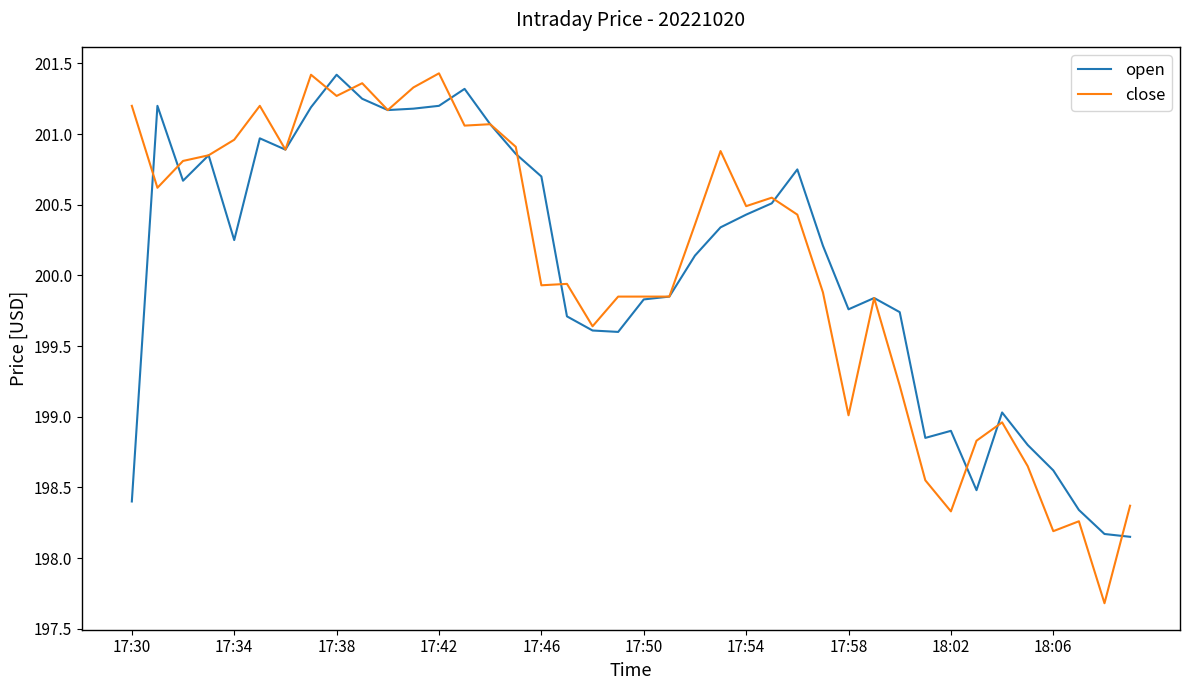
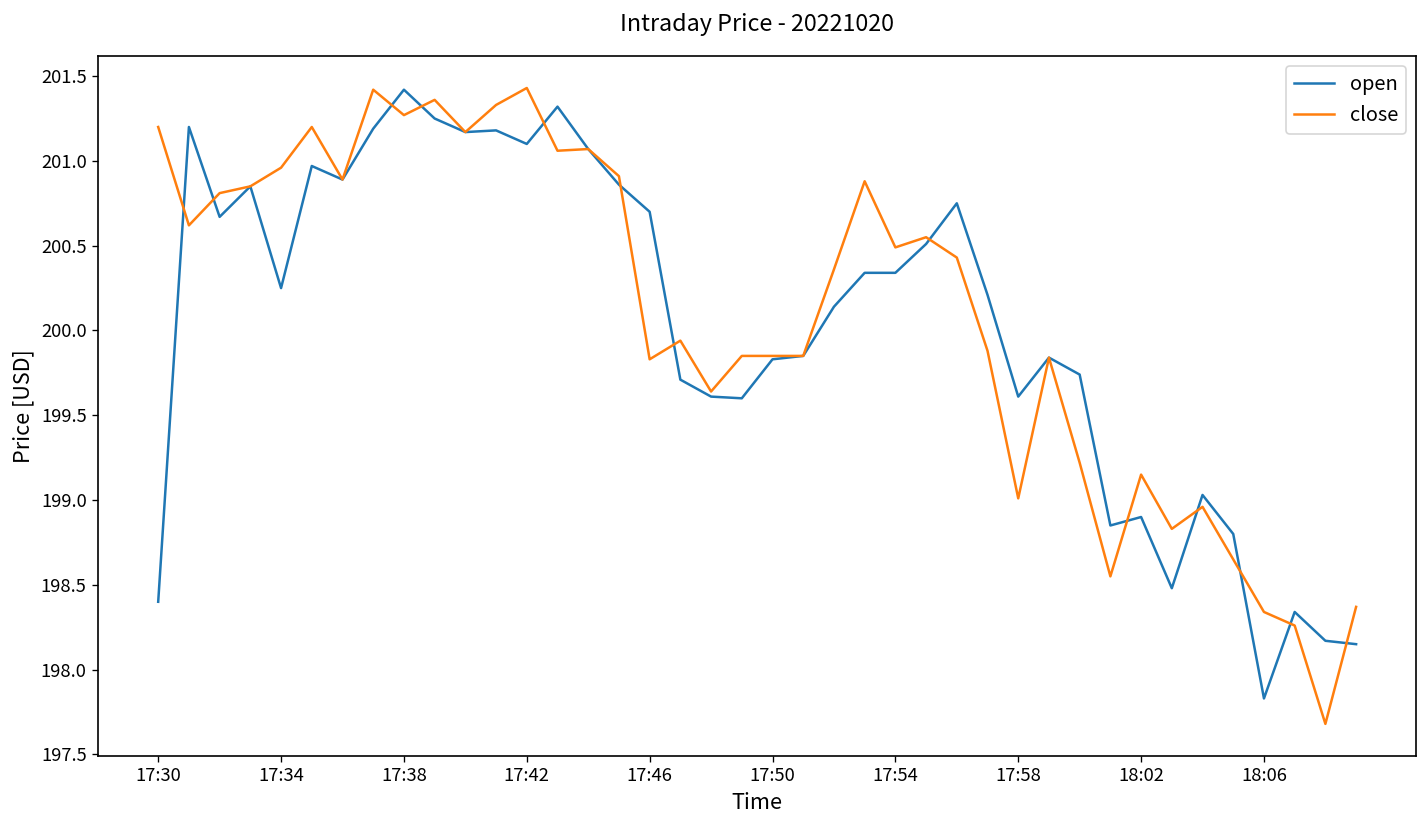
open, 17:42: 201.2 -> 201.1
close, 17:46: 199.93 -> 199.83
open, 17:54: 200.43 -> 200.34
open, 17:58: 199.76 -> 199.61
close, 18:02: 198.33 -> 199.15
open, 18:06: 198.62 -> 197.83
close, 18:06: 198.19 -> 198.34
